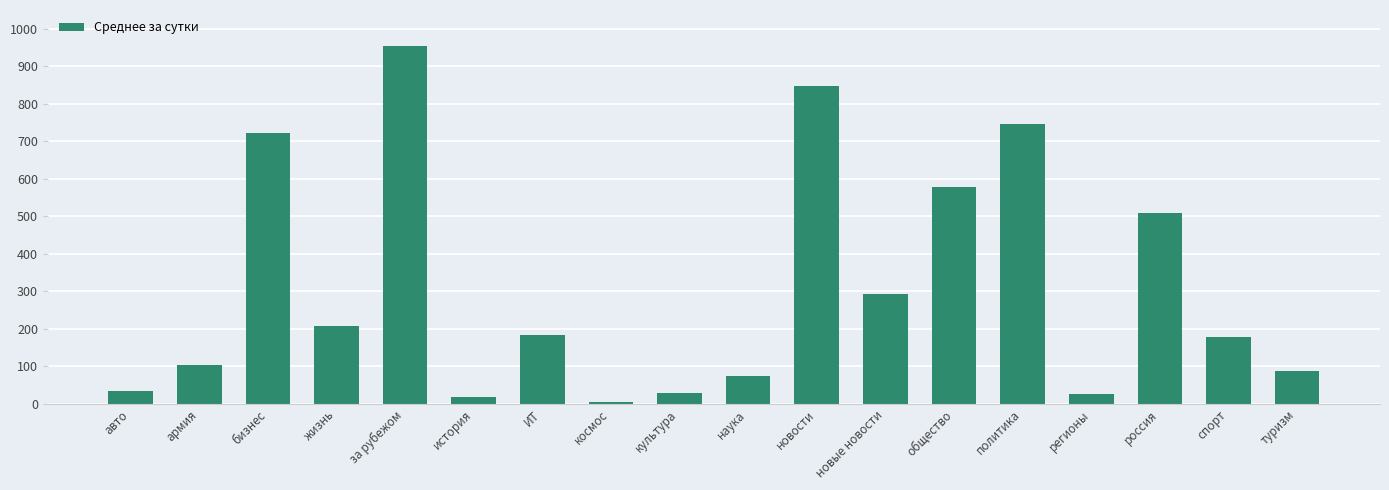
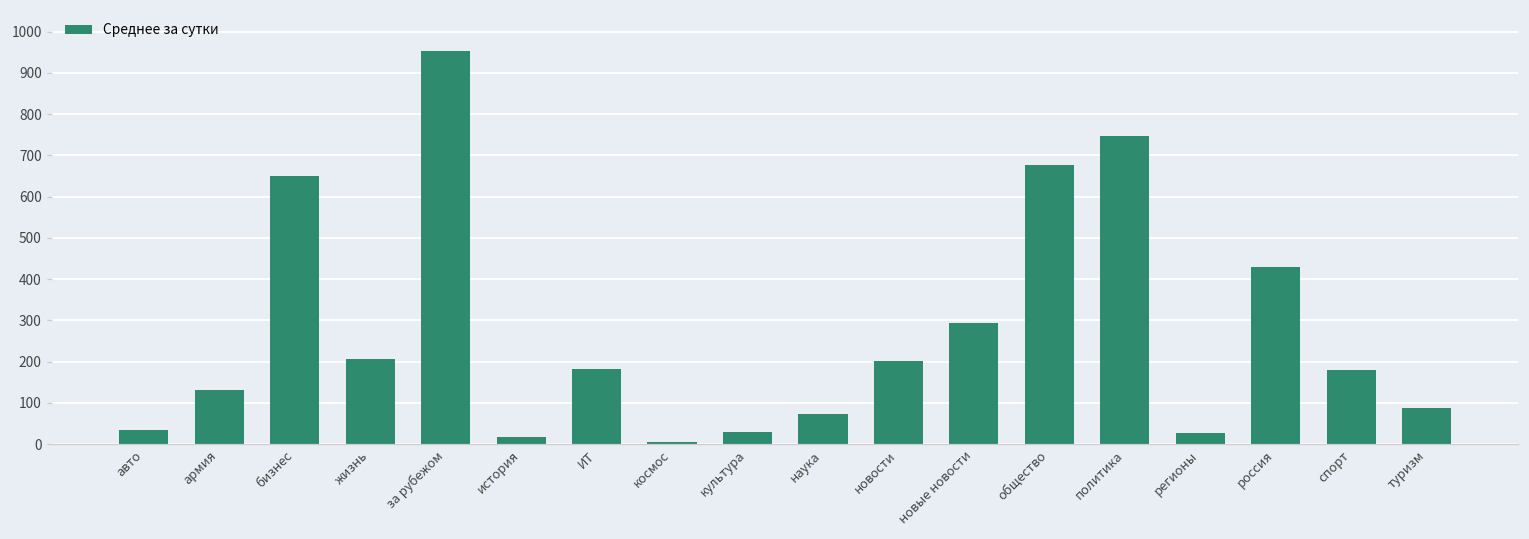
армия: 100 -> 130
бизнес: 720 -> 650
новости: 850 -> 200
общество: 580 -> 680
россия: 510 -> 430
